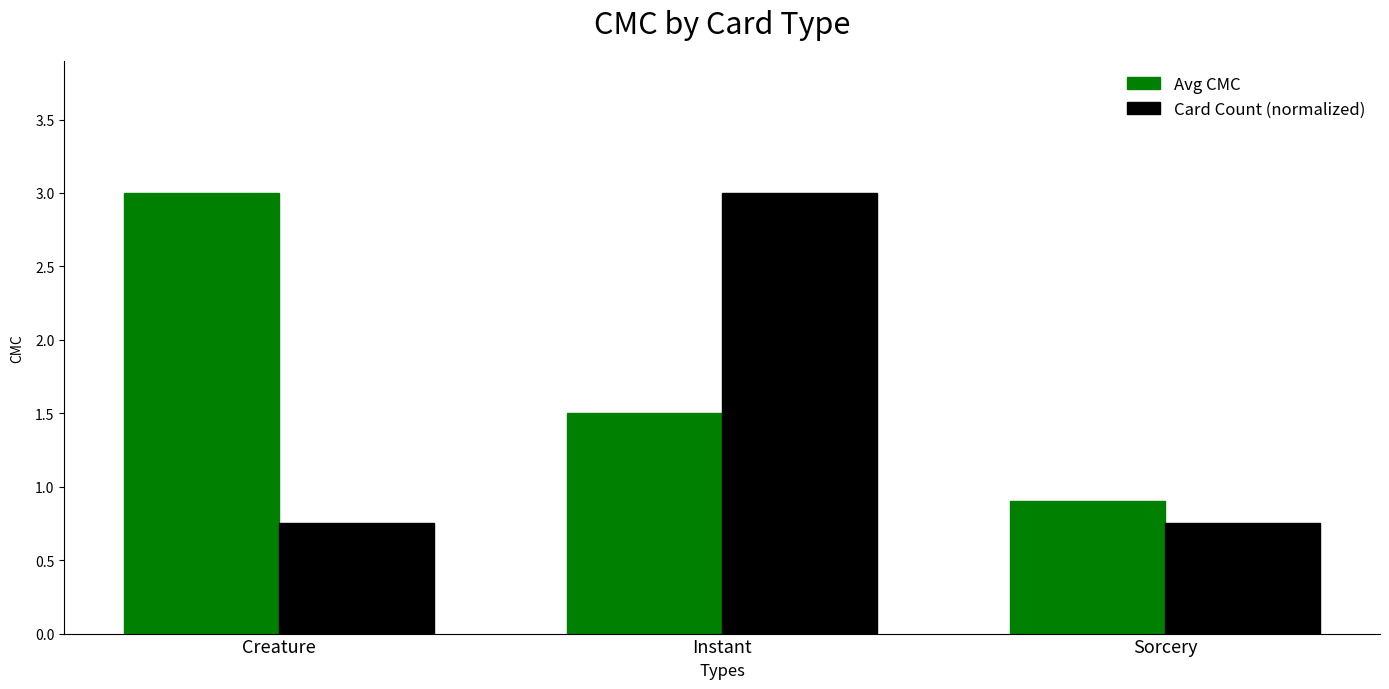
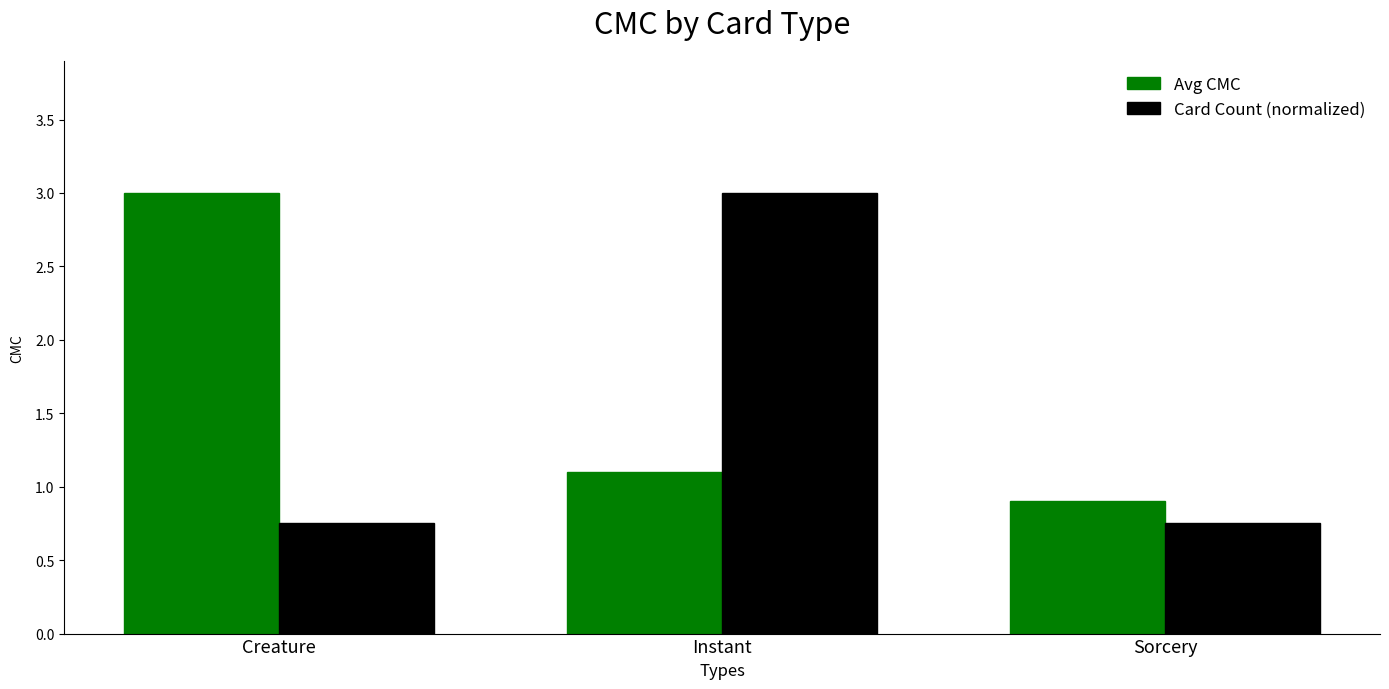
Avg CMC, Instant: 1.5 -> 1.1
